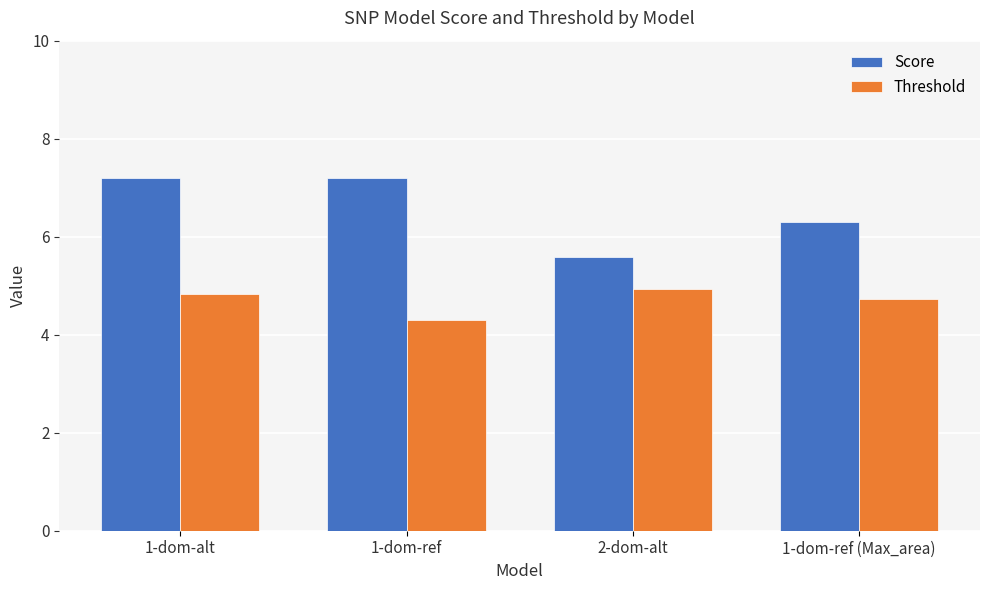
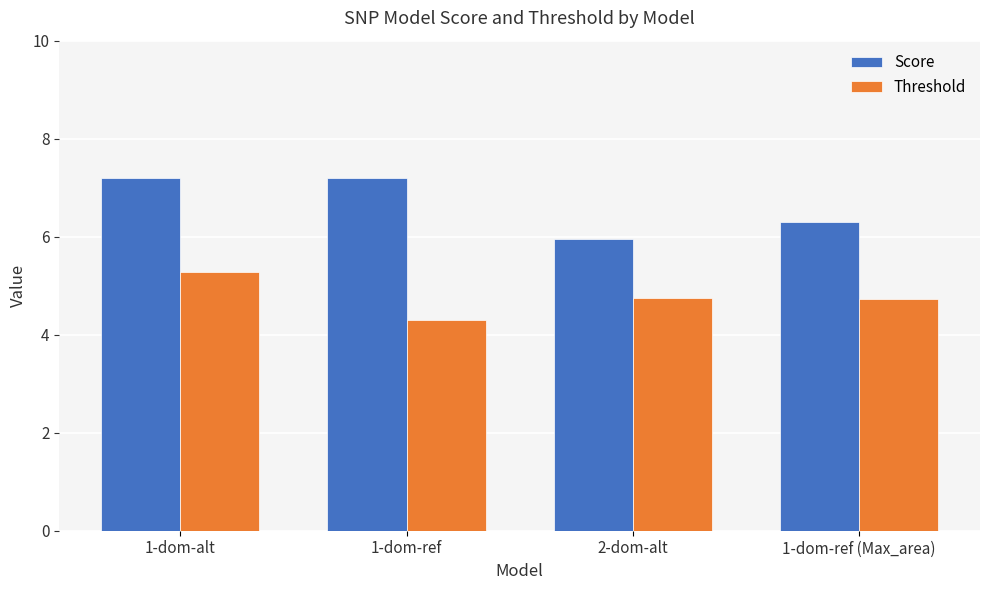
Threshold, 1-dom-alt: 4.8 -> 5.3
Score, 2-dom-alt: 5.6 -> 6.0
Threshold, 2-dom-alt: 4.9 -> 4.8
